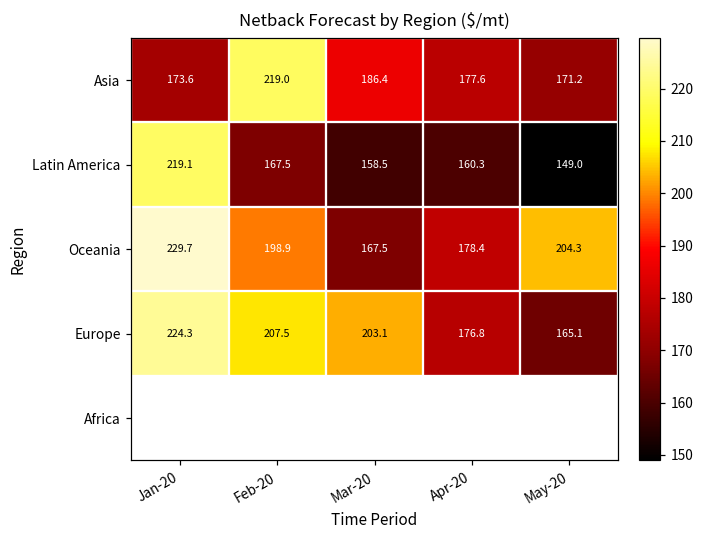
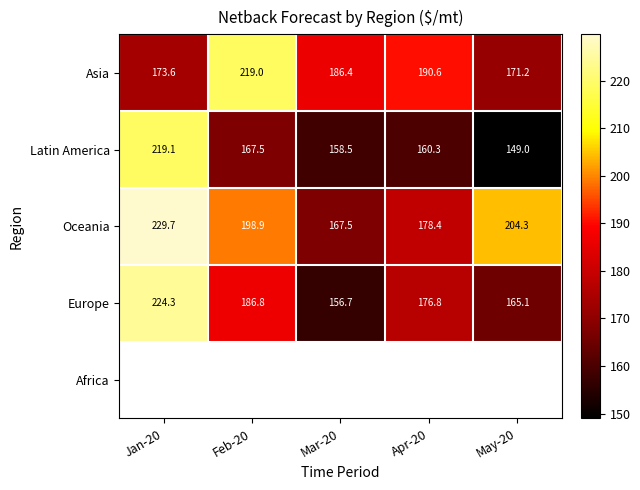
Asia, Apr-20: 177.6 -> 190.6
Europe, Feb-20: 207.5 -> 186.8
Europe, Mar-20: 203.1 -> 156.7
